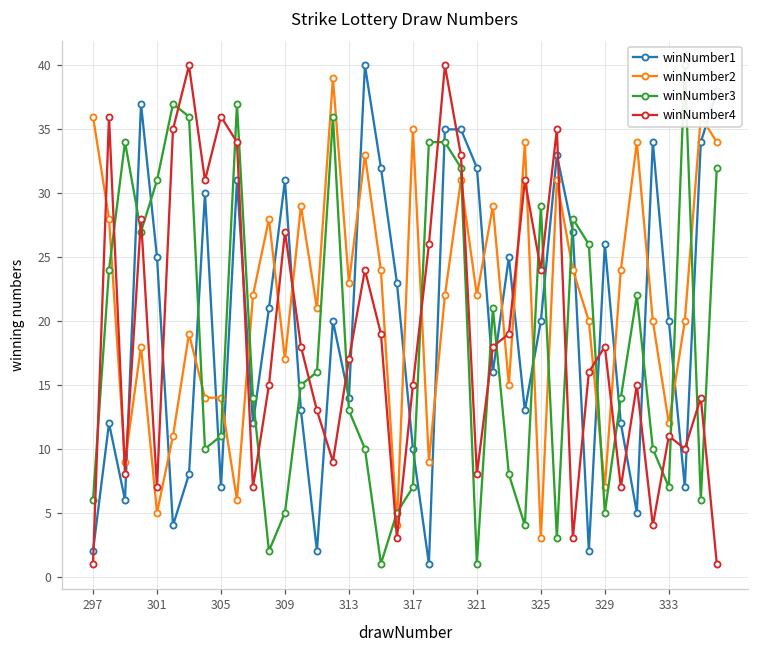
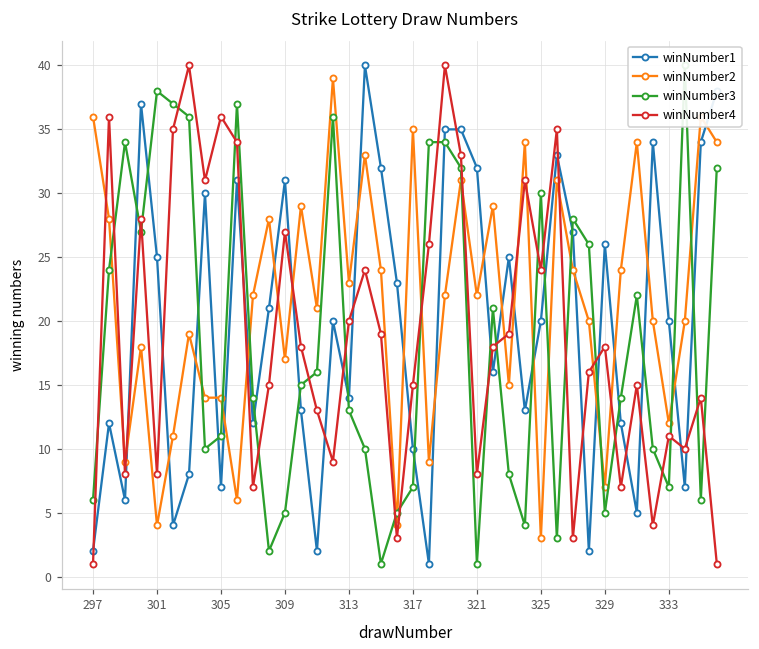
winNumber2, 301: 5 -> 4
winNumber3, 301: 31 -> 38
winNumber4, 301: 7 -> 8
winNumber4, 313: 17 -> 20
winNumber3, 325: 29 -> 30
